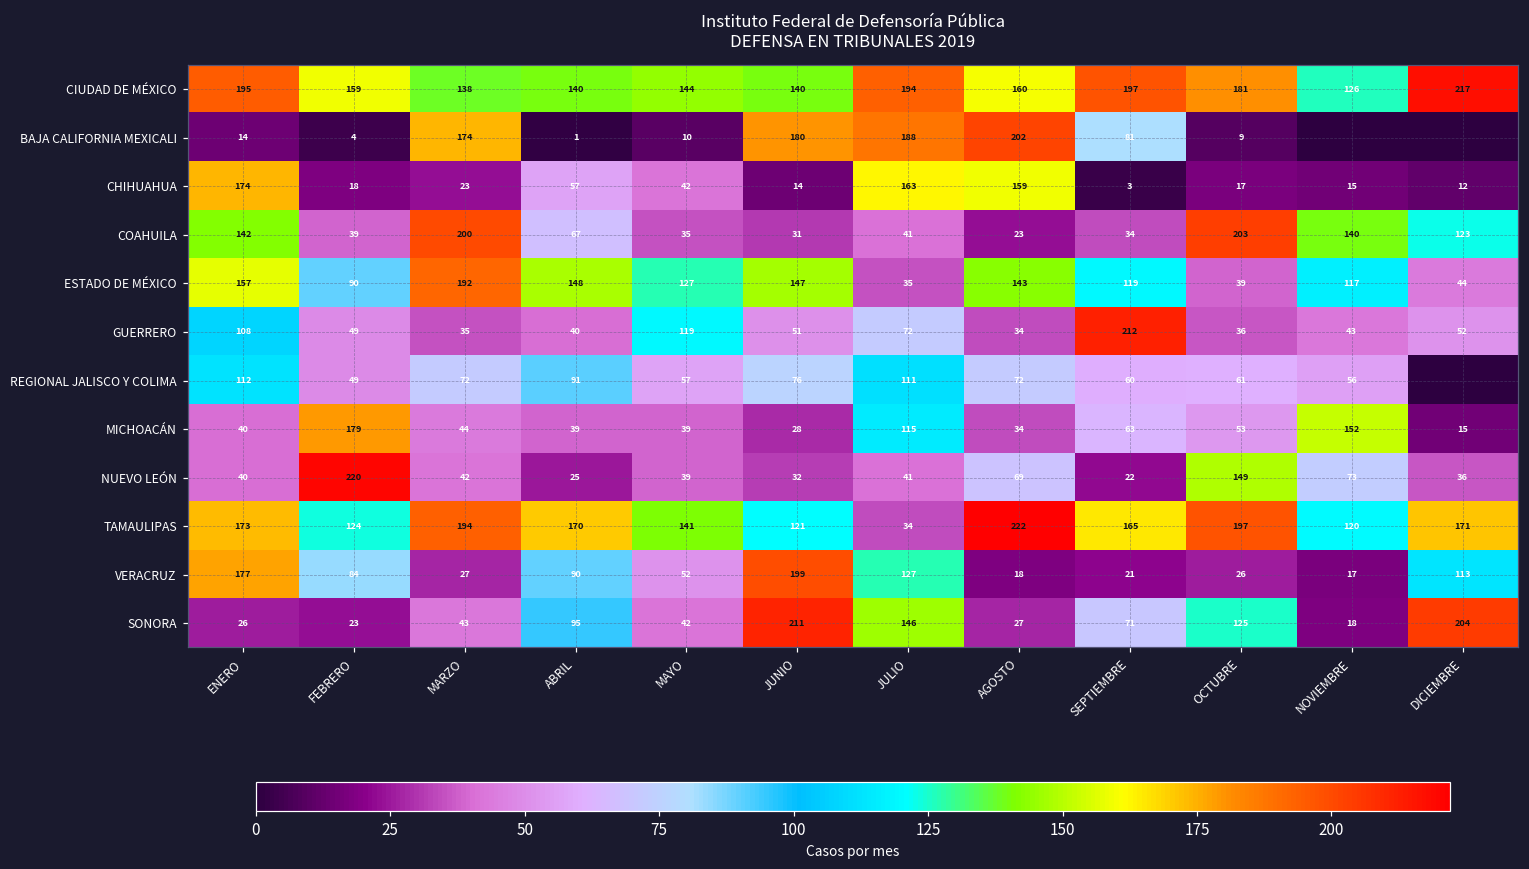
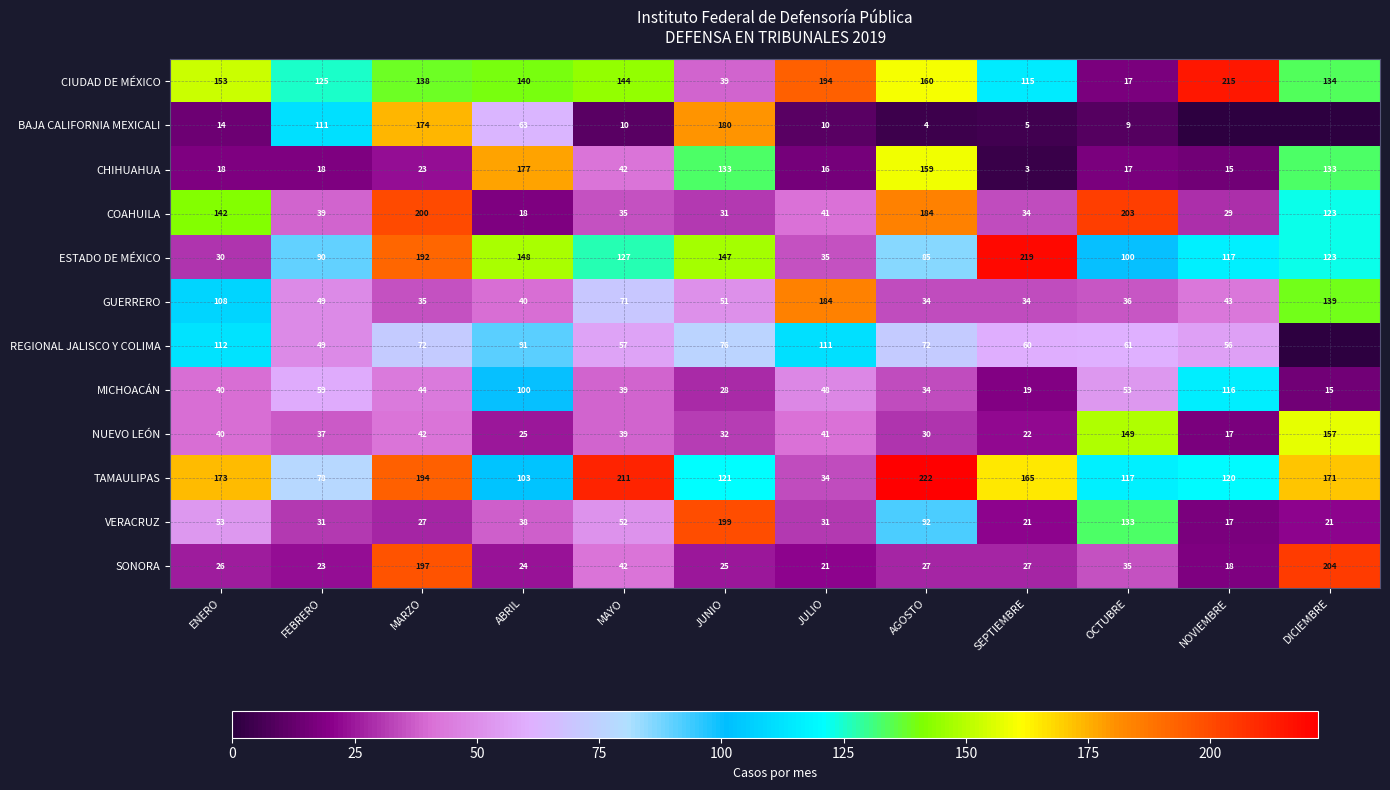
CIUDAD DE MÉXICO, ENERO: 195 -> 153
CIUDAD DE MÉXICO, FEBRERO: 159 -> 125
CIUDAD DE MÉXICO, JUNIO: 140 -> 39
CIUDAD DE MÉXICO, SEPTIEMBRE: 197 -> 115
CIUDAD DE MÉXICO, OCTUBRE: 181 -> 17
CIUDAD DE MÉXICO, NOVIEMBRE: 126 -> 215
CIUDAD DE MÉXICO, DICIEMBRE: 217 -> 134
BAJA CALIFORNIA MEXICALI, FEBRERO: 4 -> 111
BAJA CALIFORNIA MEXICALI, ABRIL: 1 -> 63
BAJA CALIFORNIA MEXICALI, JULIO: 188 -> 10
BAJA CALIFORNIA MEXICALI, AGOSTO: 202 -> 4
BAJA CALIFORNIA MEXICALI, SEPTIEMBRE: 81 -> 5
CHIHUAHUA, ENERO: 174 -> 18
CHIHUAHUA, ABRIL: 57 -> 177
CHIHUAHUA, JUNIO: 14 -> 133
CHIHUAHUA, JULIO: 163 -> 16
CHIHUAHUA, DICIEMBRE: 12 -> 133
COAHUILA, ABRIL: 67 -> 18
COAHUILA, AGOSTO: 23 -> 184
COAHUILA, NOVIEMBRE: 140 -> 29
ESTADO DE MÉXICO, ENERO: 157 -> 30
ESTADO DE MÉXICO, AGOSTO: 143 -> 85
ESTADO DE MÉXICO, SEPTIEMBRE: 119 -> 219
ESTADO DE MÉXICO, OCTUBRE: 39 -> 100
ESTADO DE MÉXICO, DICIEMBRE: 44 -> 123
GUERRERO, MAYO: 119 -> 71
GUERRERO, JULIO: 72 -> 184
GUERRERO, SEPTIEMBRE: 212 -> 34
GUERRERO, DICIEMBRE: 52 -> 139
MICHOACÁN, FEBRERO: 179 -> 59
MICHOACÁN, ABRIL: 39 -> 100
MICHOACÁN, JULIO: 115 -> 48
MICHOACÁN, SEPTIEMBRE: 63 -> 19
MICHOACÁN, NOVIEMBRE: 152 -> 116
NUEVO LEÓN, FEBRERO: 220 -> 37
NUEVO LEÓN, AGOSTO: 69 -> 30
NUEVO LEÓN, NOVIEMBRE: 73 -> 17
NUEVO LEÓN, DICIEMBRE: 36 -> 157
TAMAULIPAS, FEBRERO: 124 -> 78
TAMAULIPAS, ABRIL: 170 -> 103
TAMAULIPAS, MAYO: 141 -> 211
TAMAULIPAS, OCTUBRE: 197 -> 117
VERACRUZ, ENERO: 177 -> 53
VERACRUZ, FEBRERO: 84 -> 31
VERACRUZ, ABRIL: 90 -> 38
VERACRUZ, JULIO: 127 -> 31
VERACRUZ, AGOSTO: 18 -> 92
VERACRUZ, OCTUBRE: 26 -> 133
VERACRUZ, DICIEMBRE: 113 -> 21
SONORA, MARZO: 43 -> 197
SONORA, ABRIL: 95 -> 24
SONORA, JUNIO: 211 -> 25
SONORA, JULIO: 146 -> 21
SONORA, SEPTIEMBRE: 71 -> 27
SONORA, OCTUBRE: 125 -> 35
